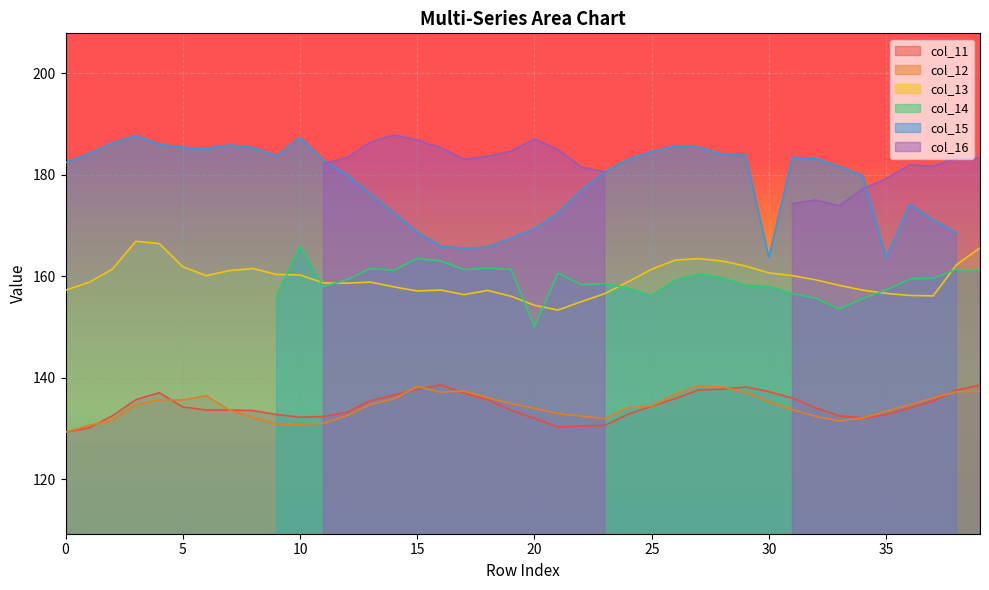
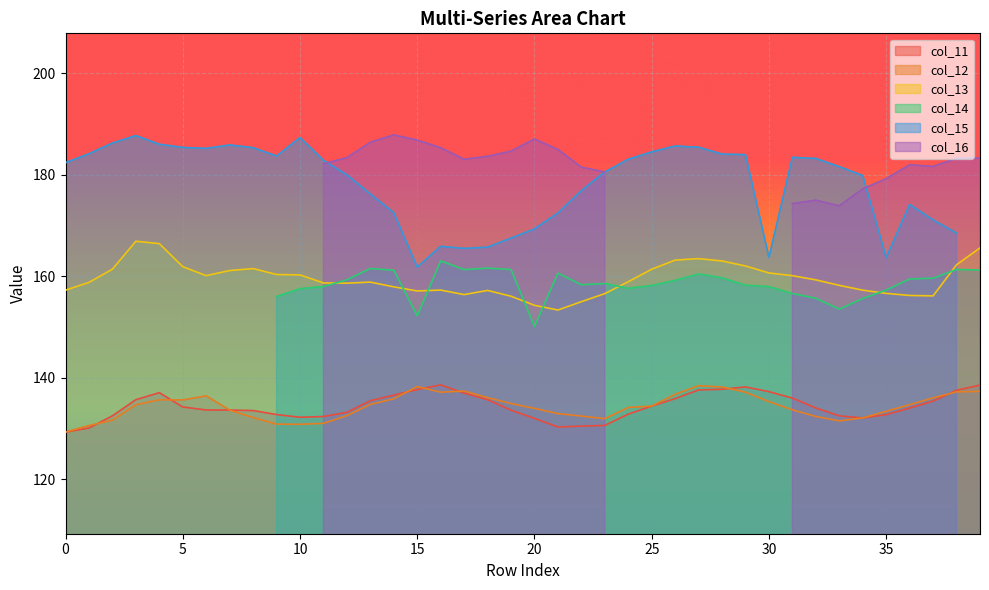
col_14, 10: 166 -> 158
col_14, 15: 163 -> 152
col_15, 15: 169 -> 162
col_14, 25: 156 -> 158
